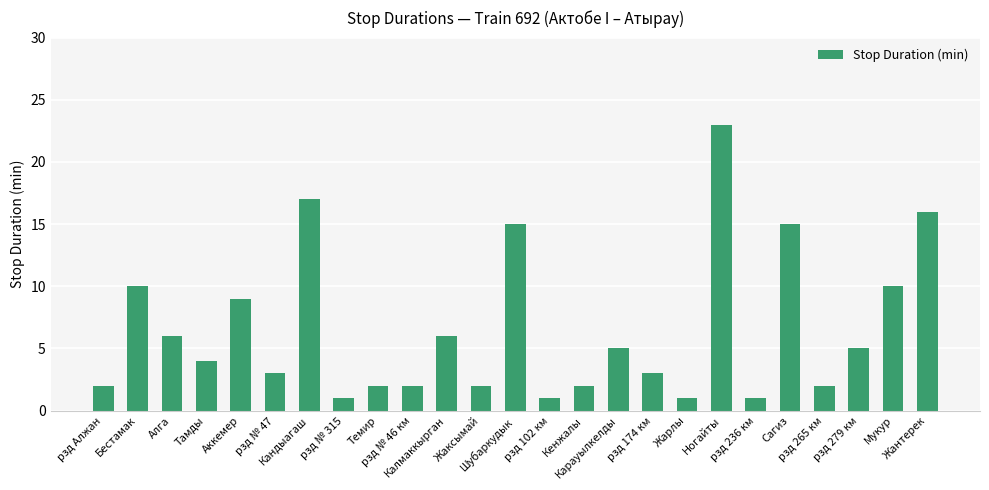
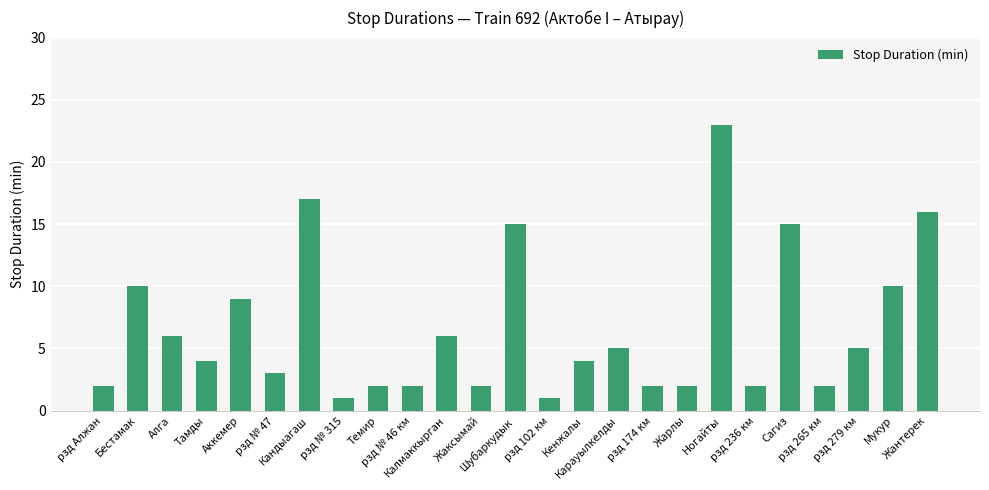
Кенжалы: 2 -> 4
рзд 174 км: 3 -> 2
Жарлы: 1 -> 2
рзд 236 км: 1 -> 2
